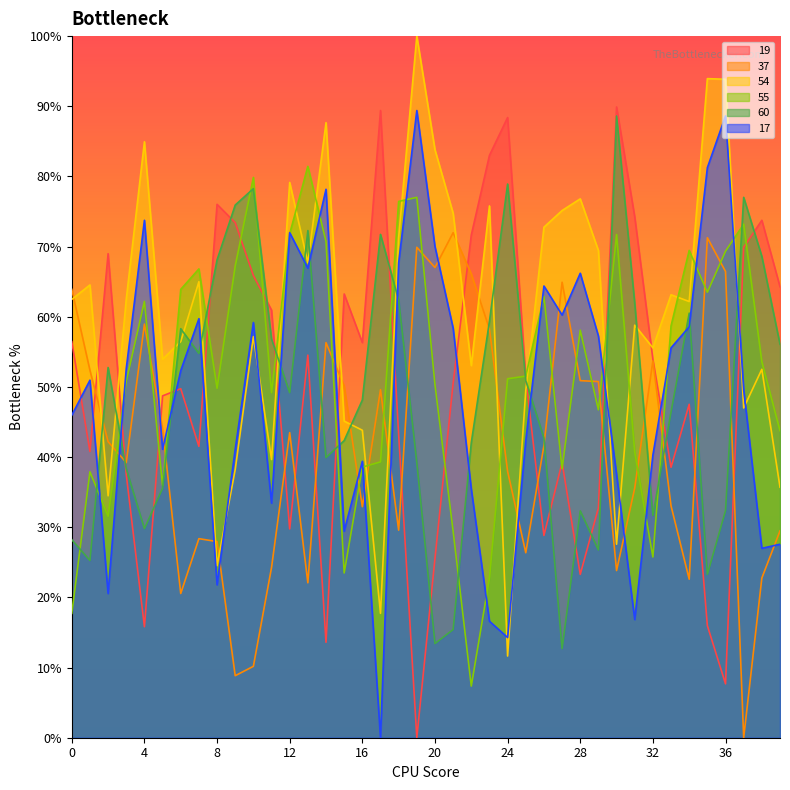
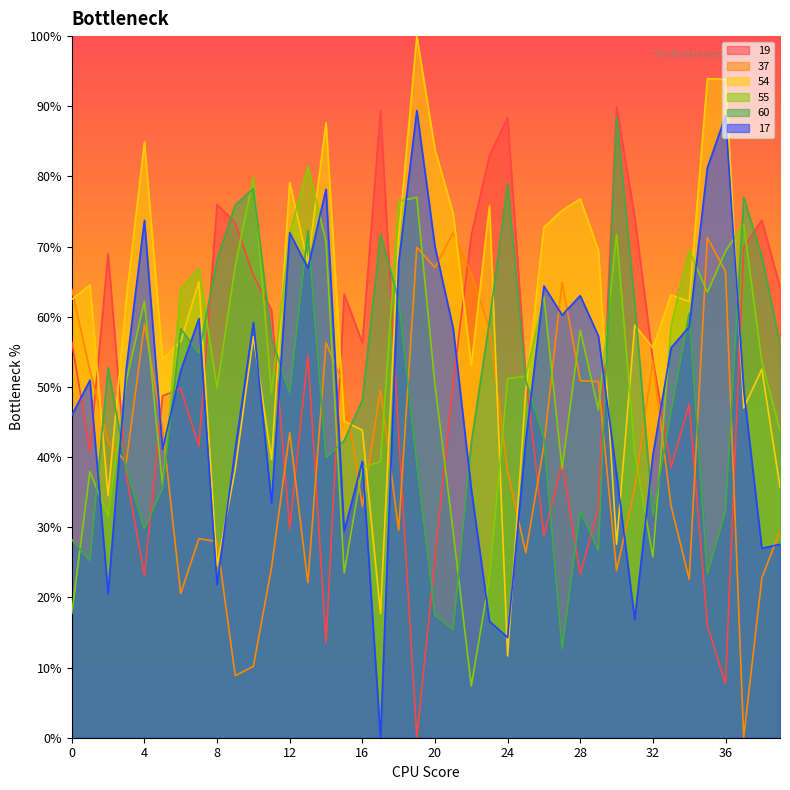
19, 4: 16% -> 23%
60, 20: 13% -> 17%
17, 28: 66% -> 63%
